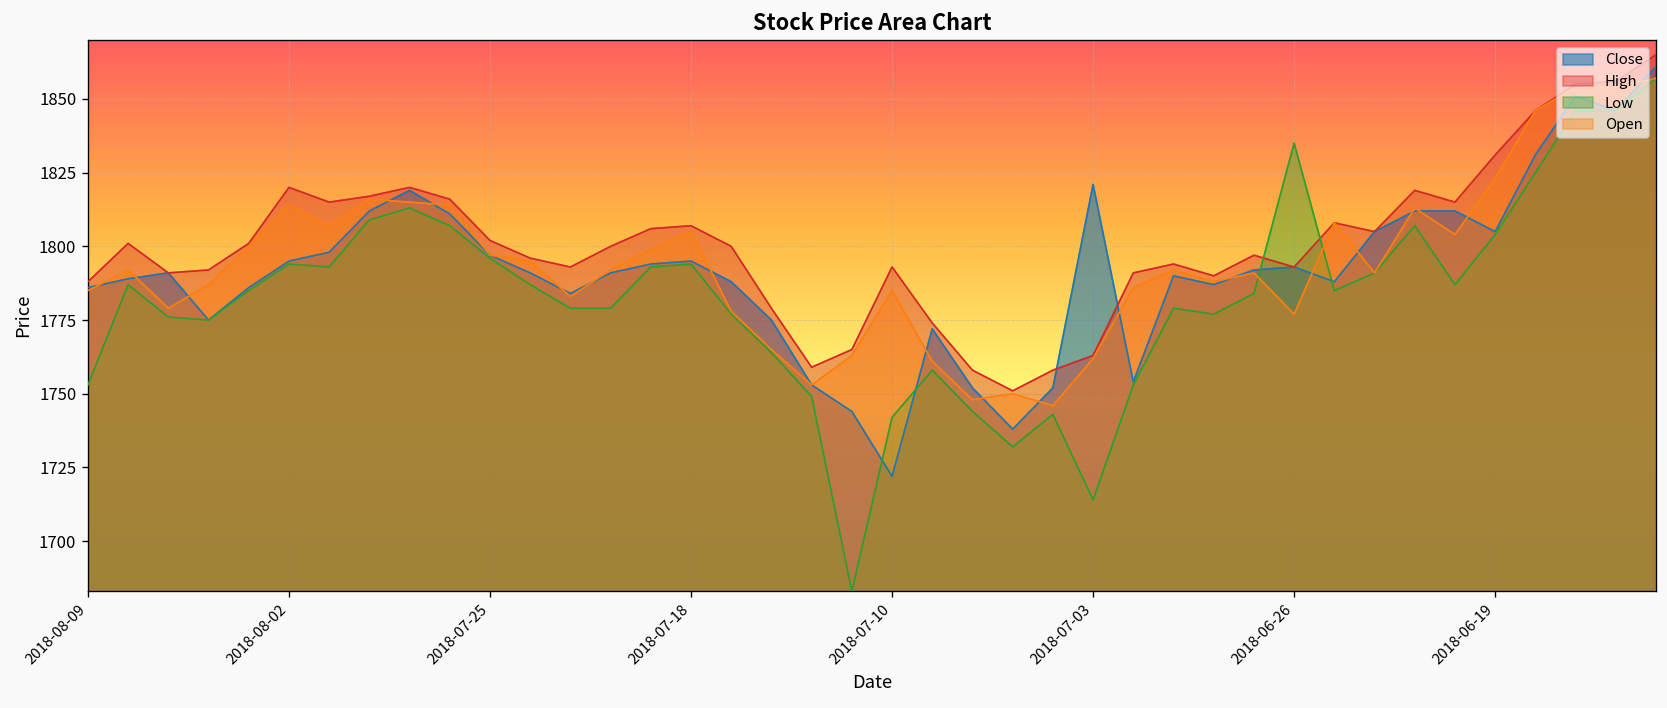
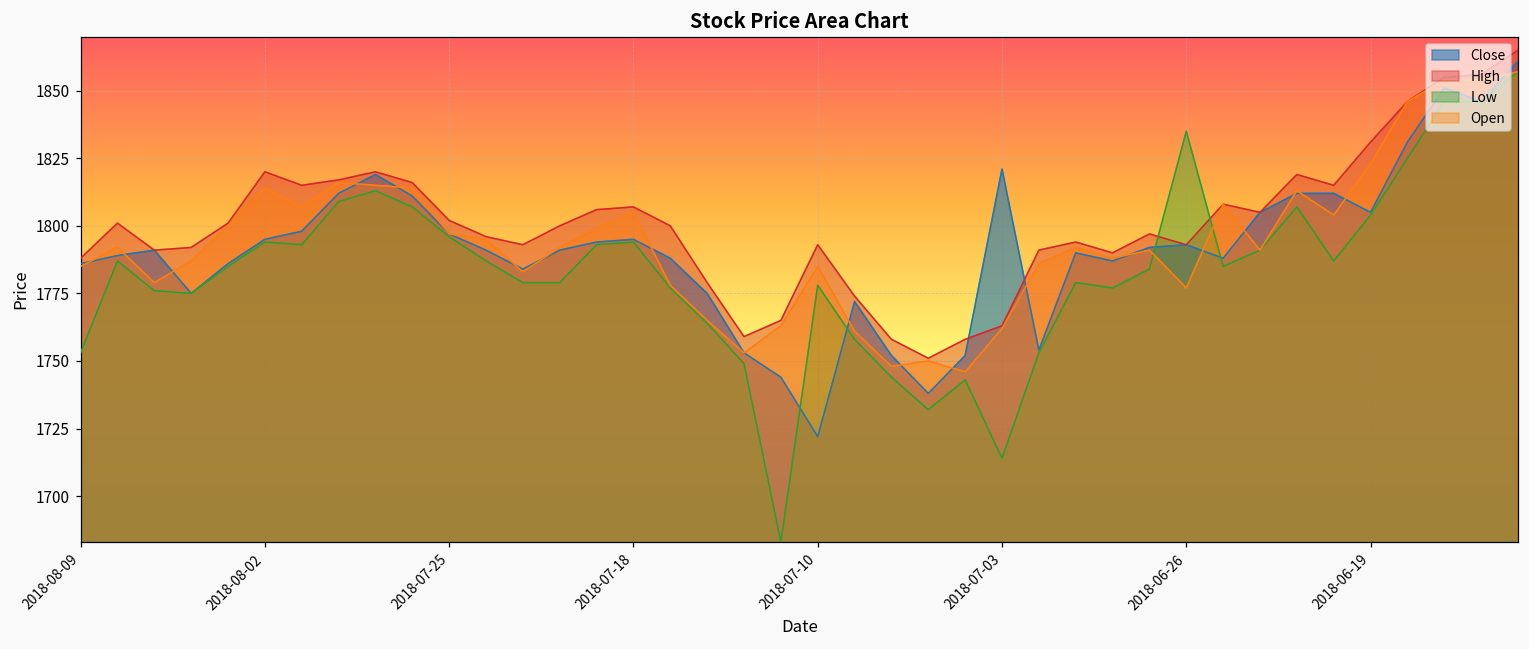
Low, 2018-07-10: 1742 -> 1778
